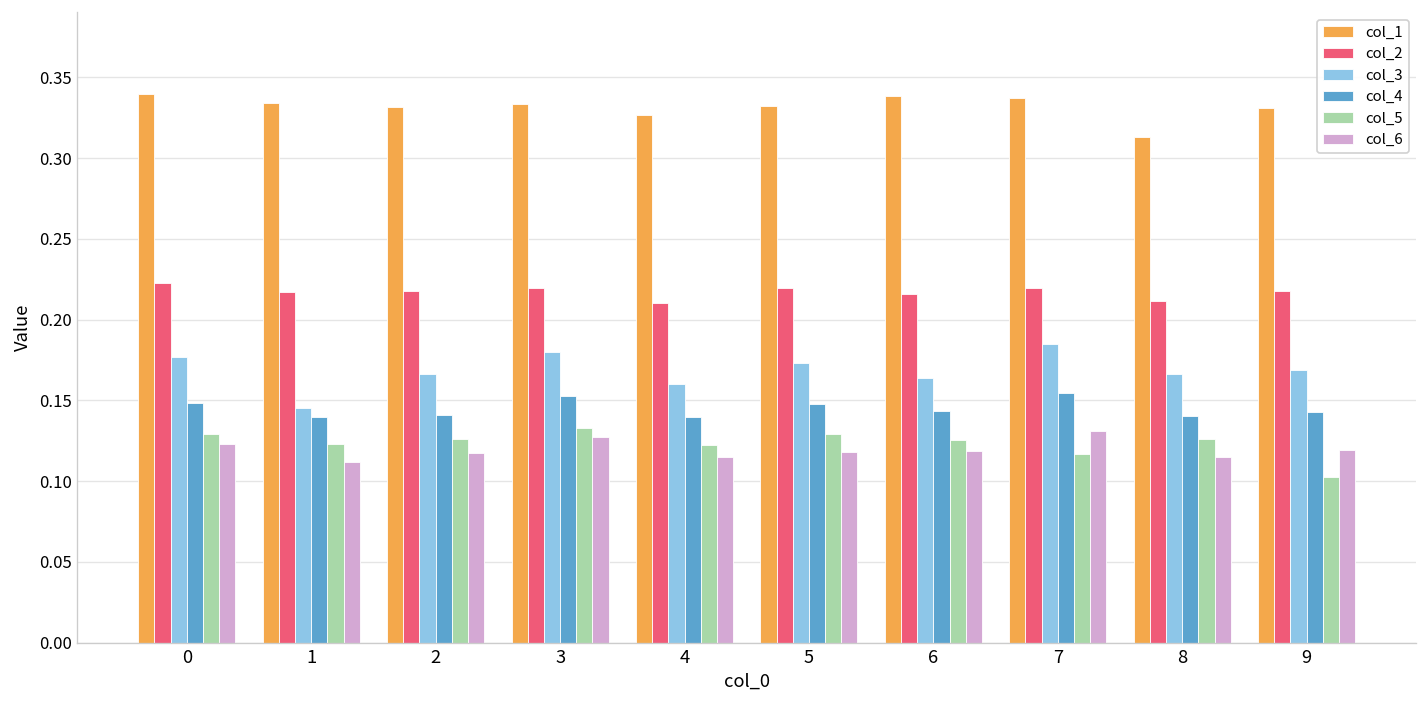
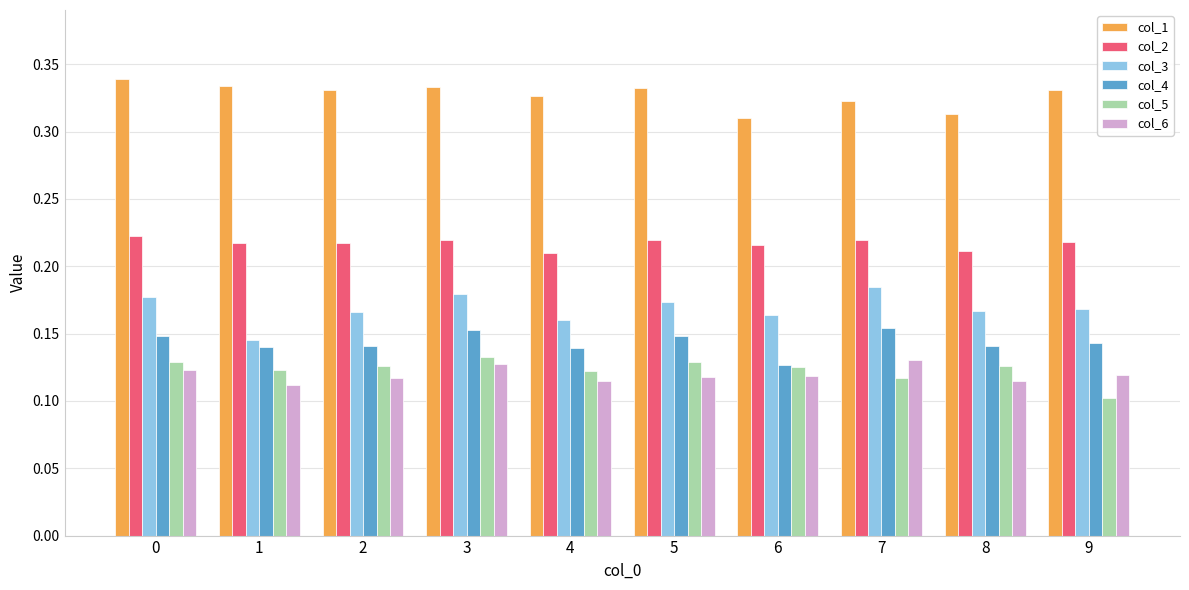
col_1, 6: 0.339 -> 0.310
col_4, 6: 0.144 -> 0.126
col_1, 7: 0.337 -> 0.323
